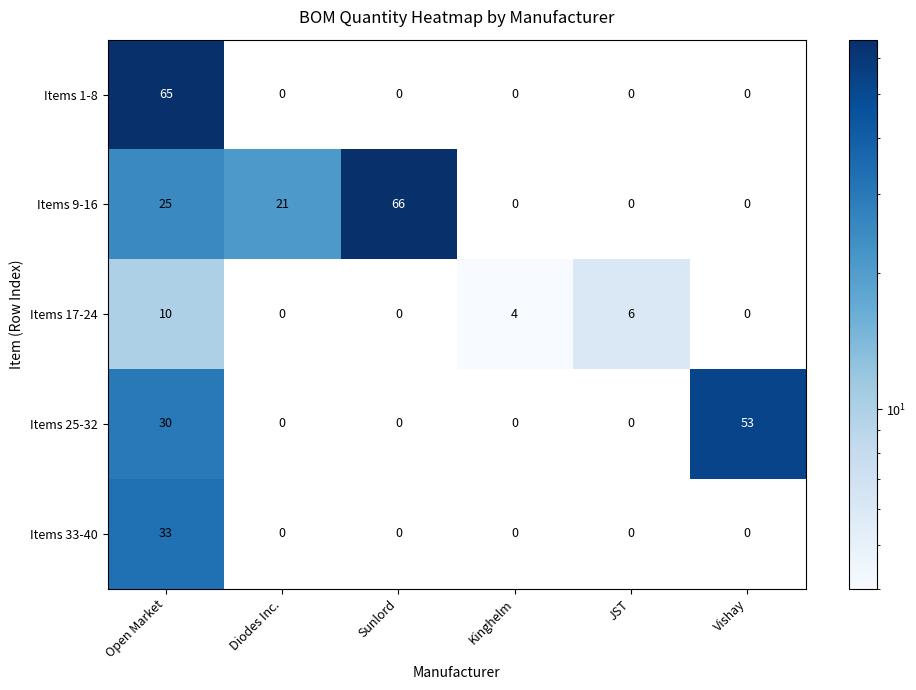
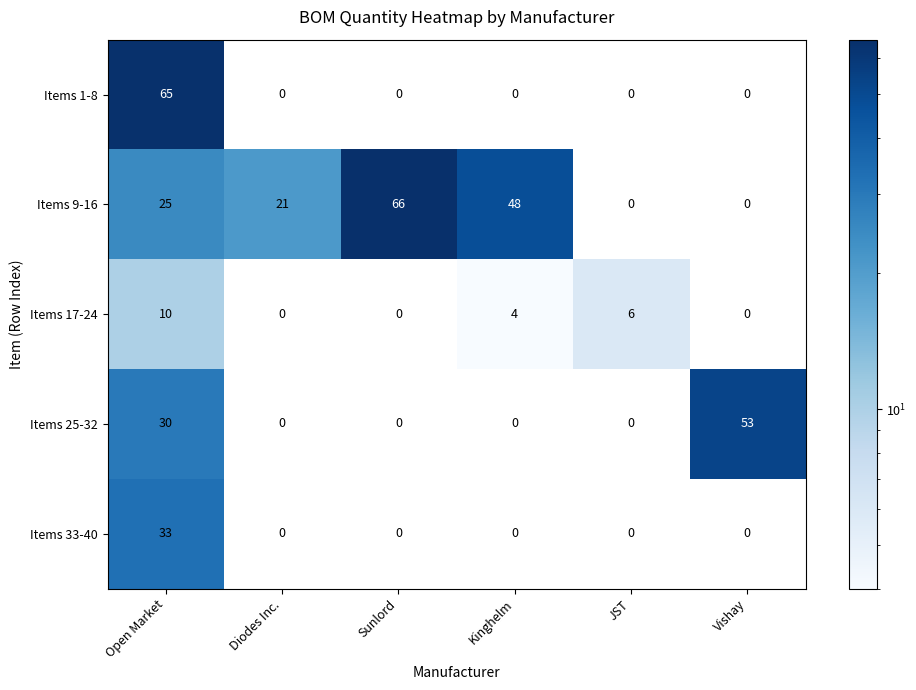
Items 9-16, Kinghelm: 0 -> 48
